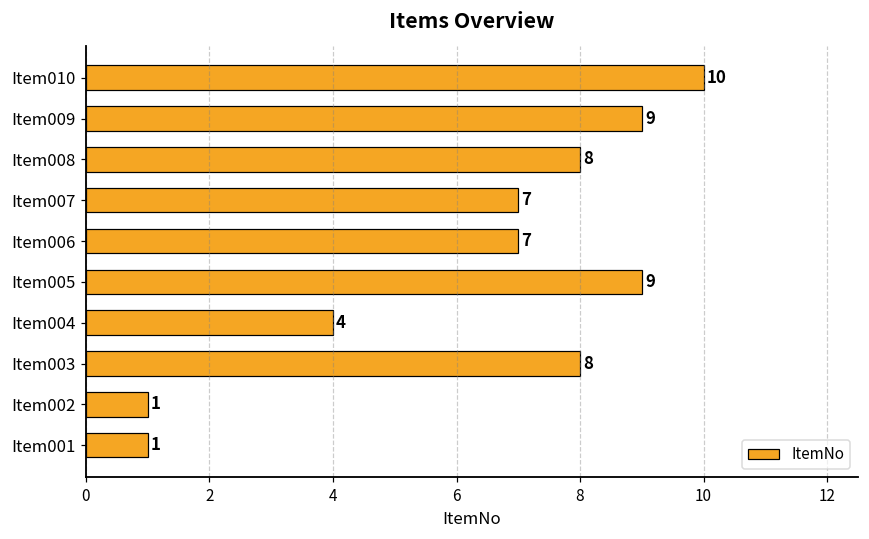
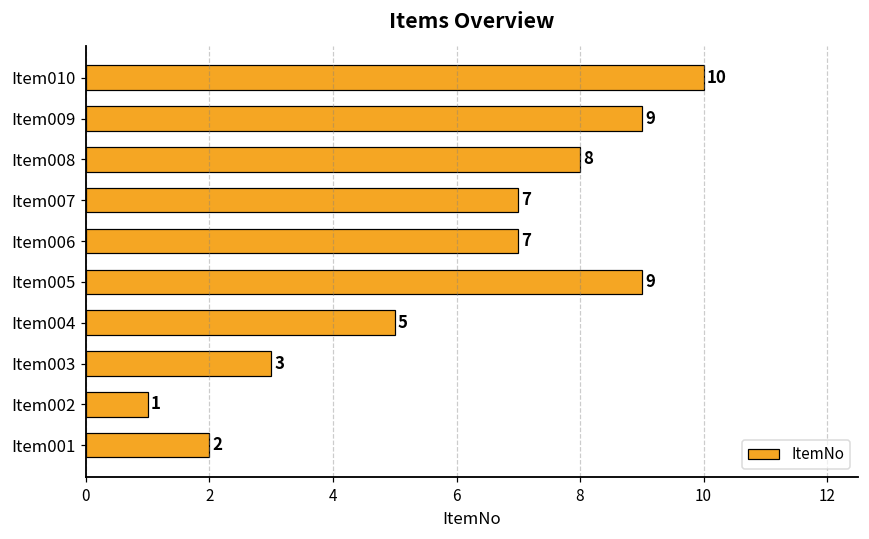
Item004: 4 -> 5
Item003: 8 -> 3
Item001: 1 -> 2
